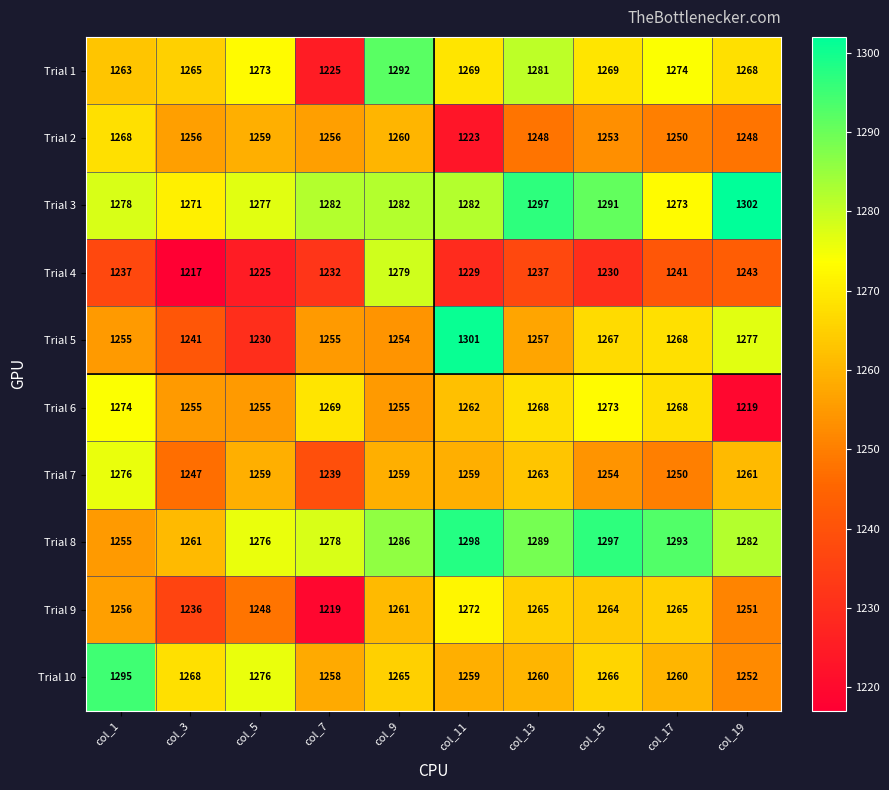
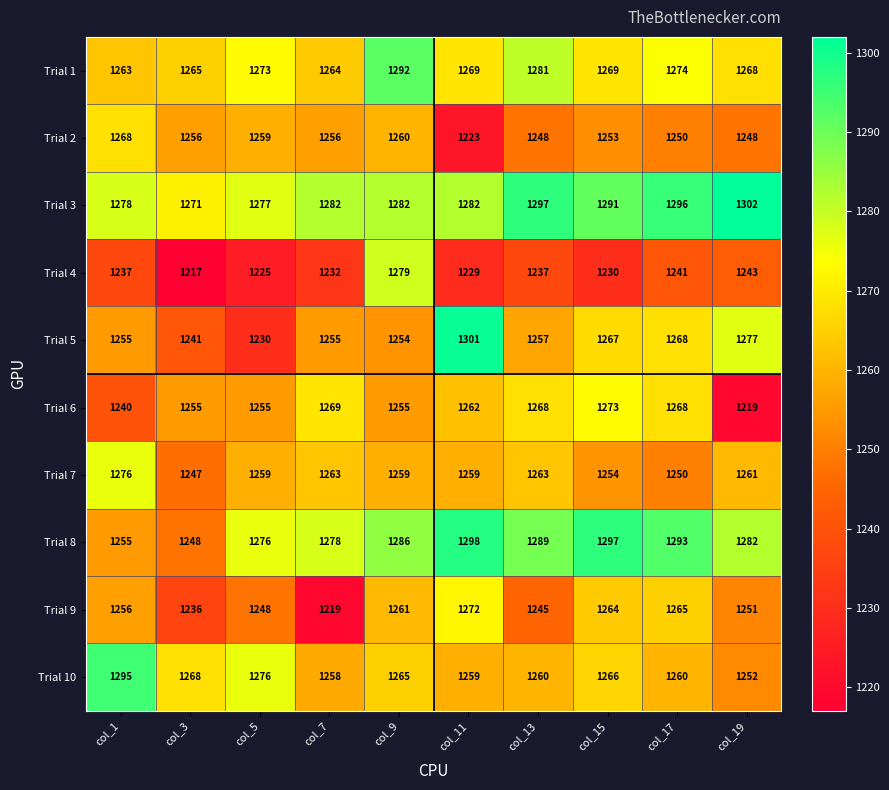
Trial 1, col_7: 1225 -> 1264
Trial 3, col_17: 1273 -> 1296
Trial 6, col_1: 1274 -> 1240
Trial 7, col_7: 1239 -> 1263
Trial 8, col_3: 1261 -> 1248
Trial 9, col_13: 1265 -> 1245
